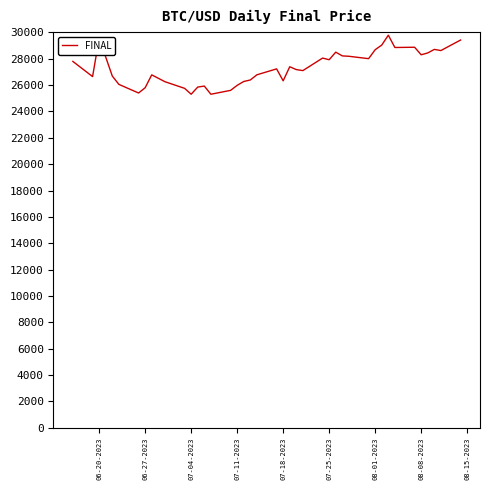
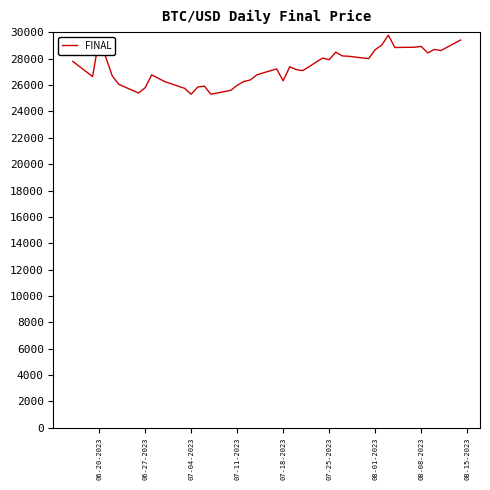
08-08-2023: 28300 -> 28900
